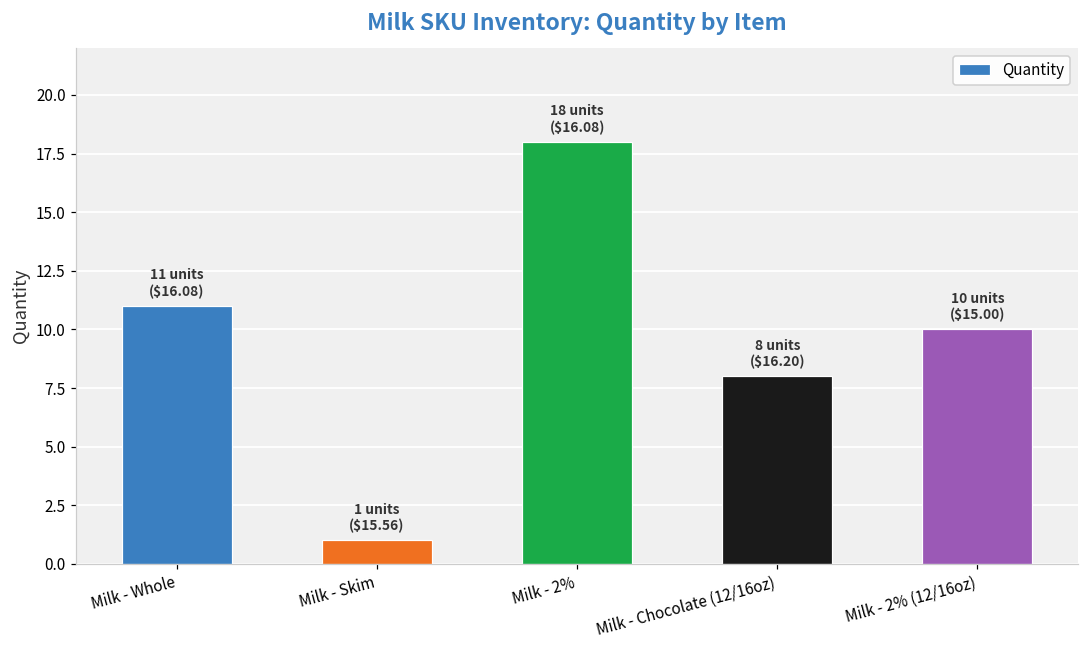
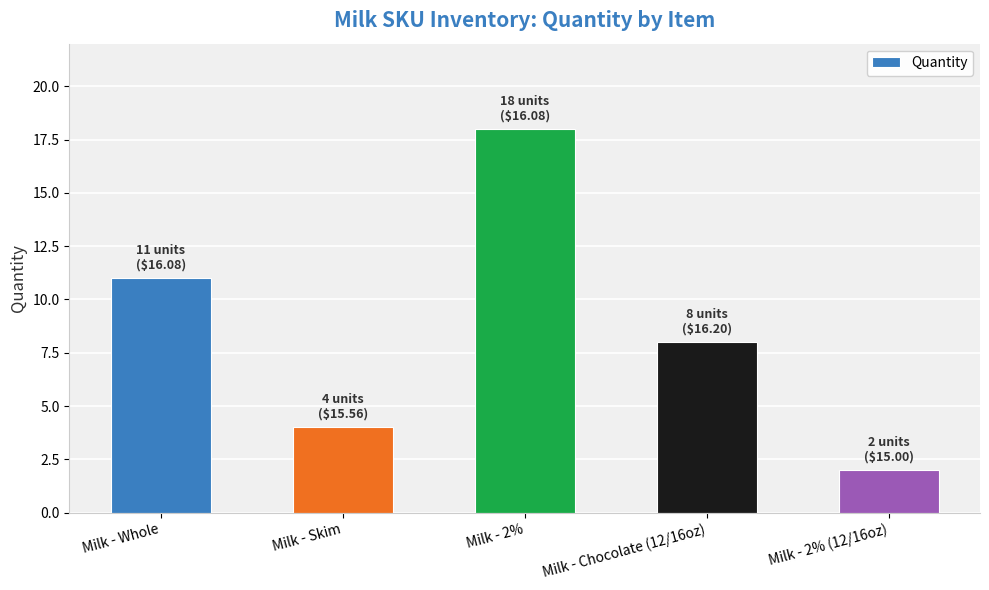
Milk - Skim: 1 -> 4
Milk - 2% (12/16oz): 10 -> 2
